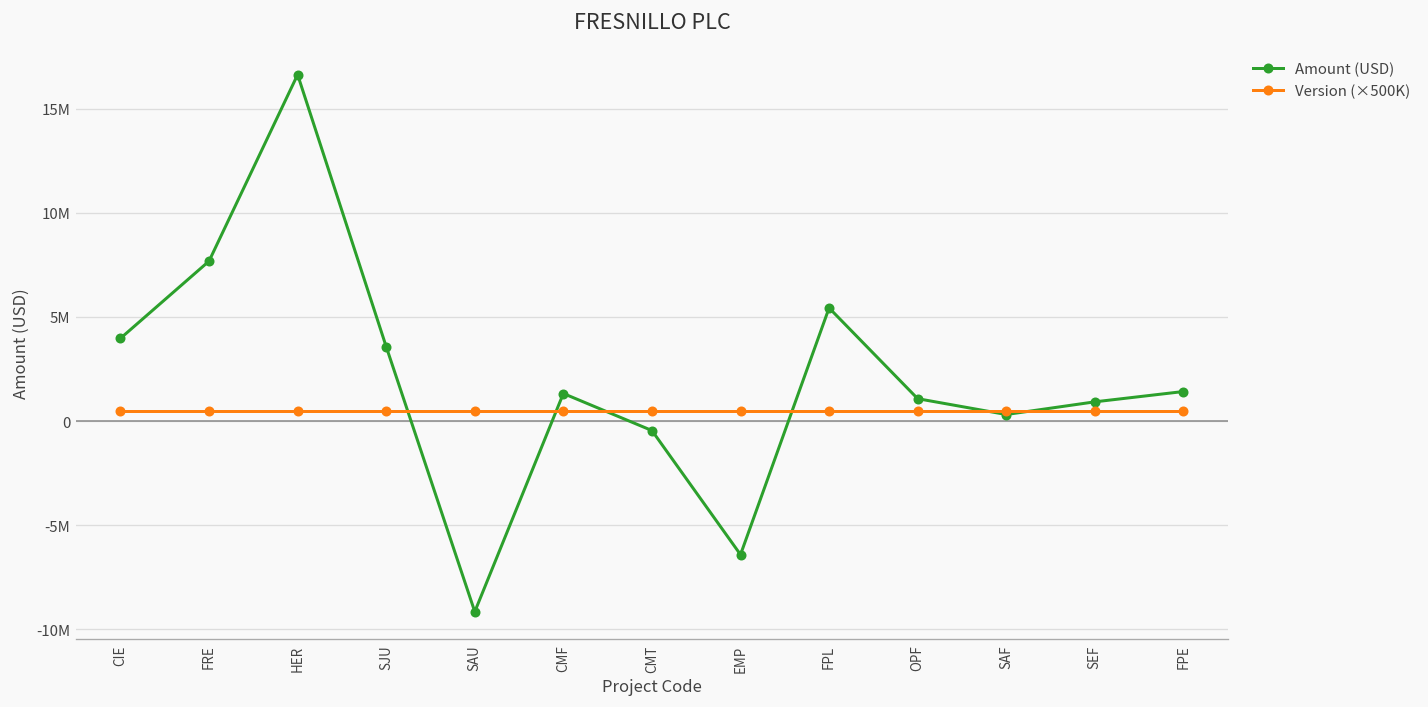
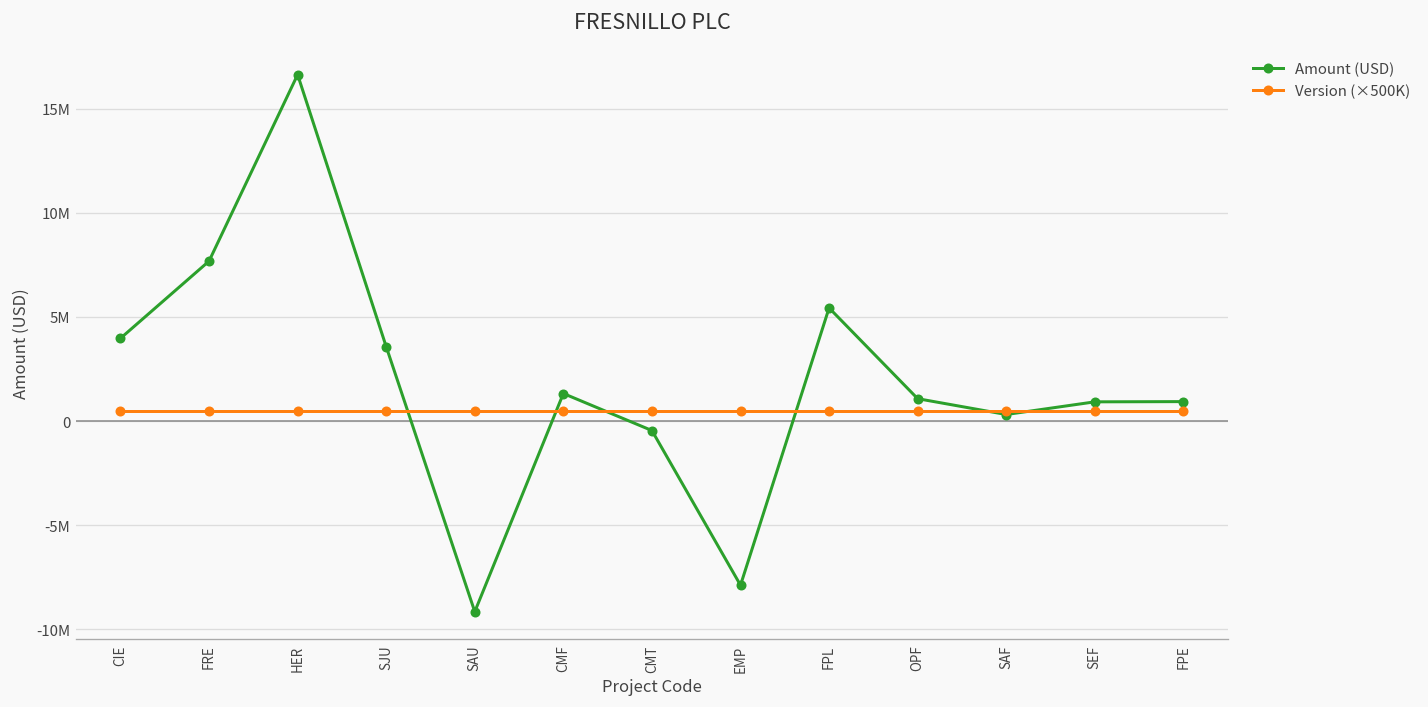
Amount (USD), EMP: -6400000 -> -7900000
Amount (USD), FPE: 1400000 -> 900000
